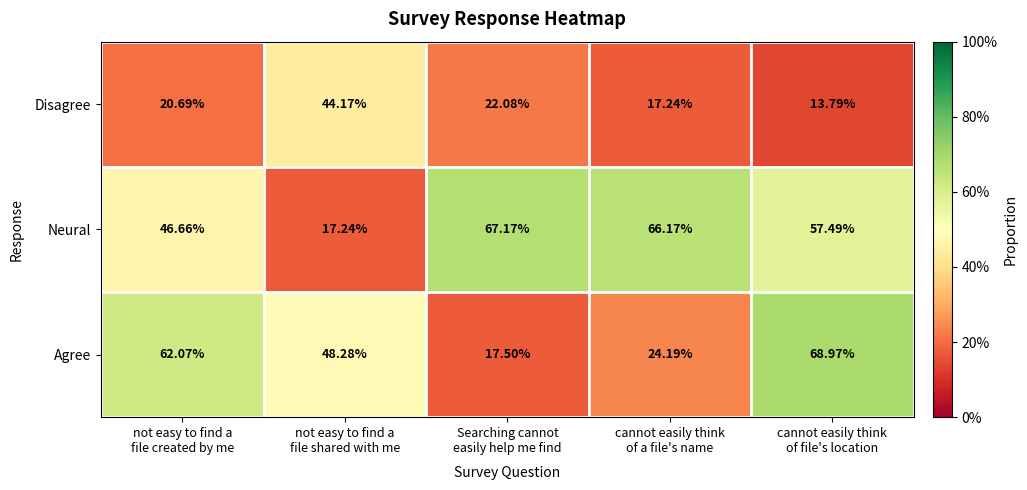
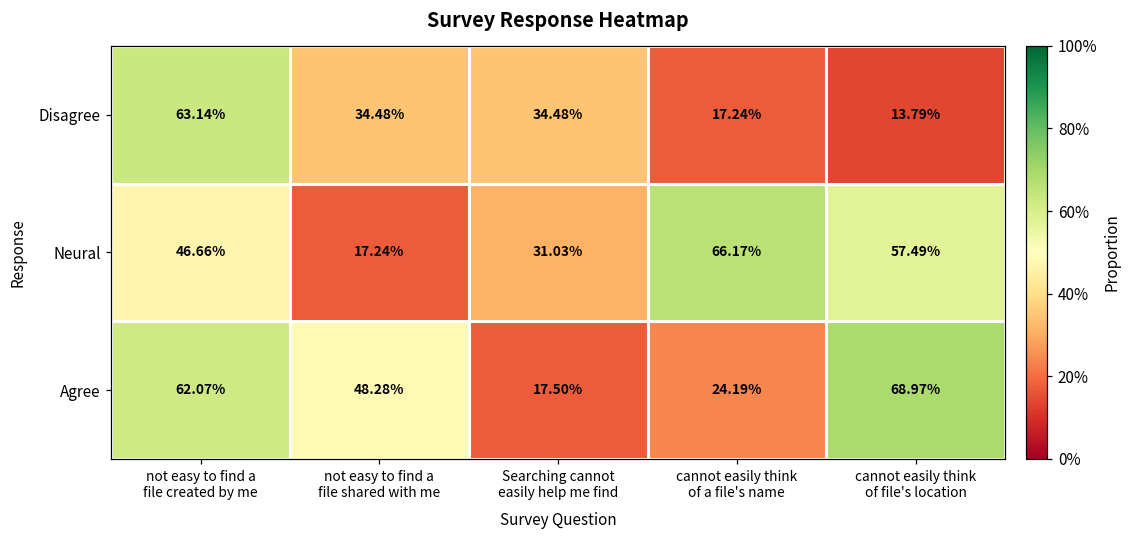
Disagree, not easy to find a file created by me: 20.69% -> 63.14%
Disagree, not easy to find a file shared with me: 44.17% -> 34.48%
Disagree, Searching cannot easily help me find: 22.08% -> 34.48%
Neural, Searching cannot easily help me find: 67.17% -> 31.03%
